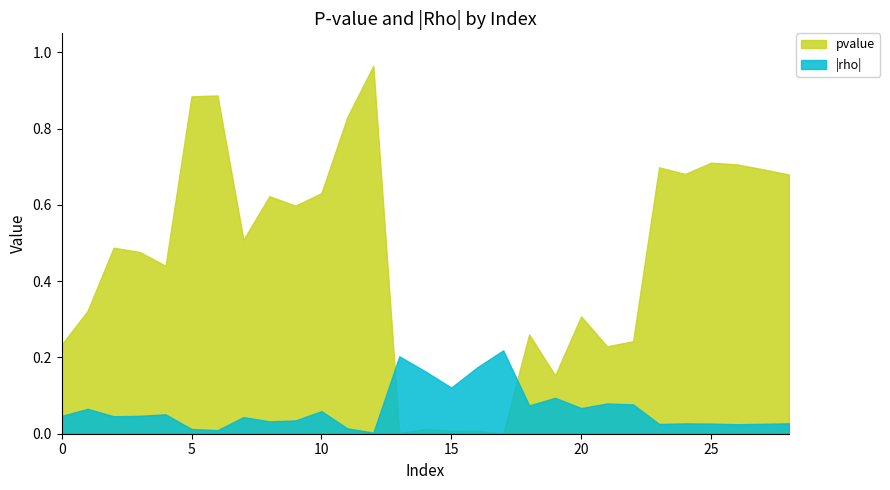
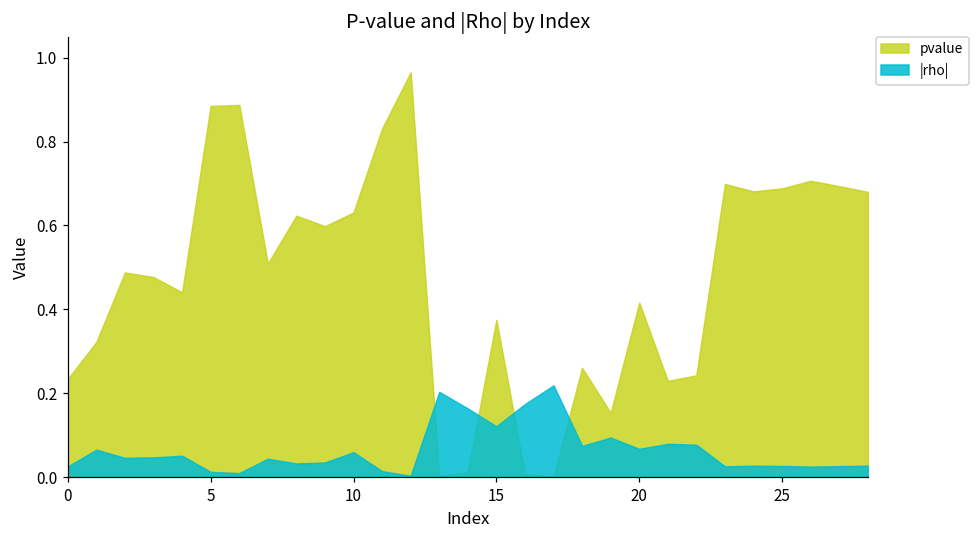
|rho|, 0: 0.05 -> 0.03
pvalue, 15: 0.01 -> 0.37
pvalue, 20: 0.31 -> 0.42
pvalue, 25: 0.71 -> 0.69
